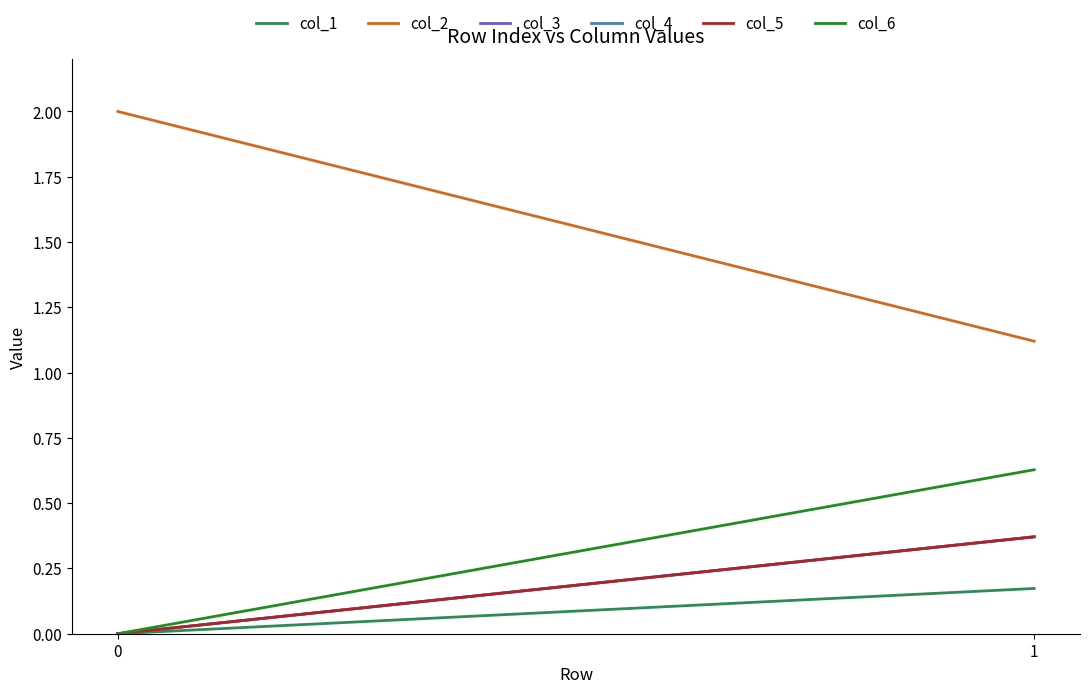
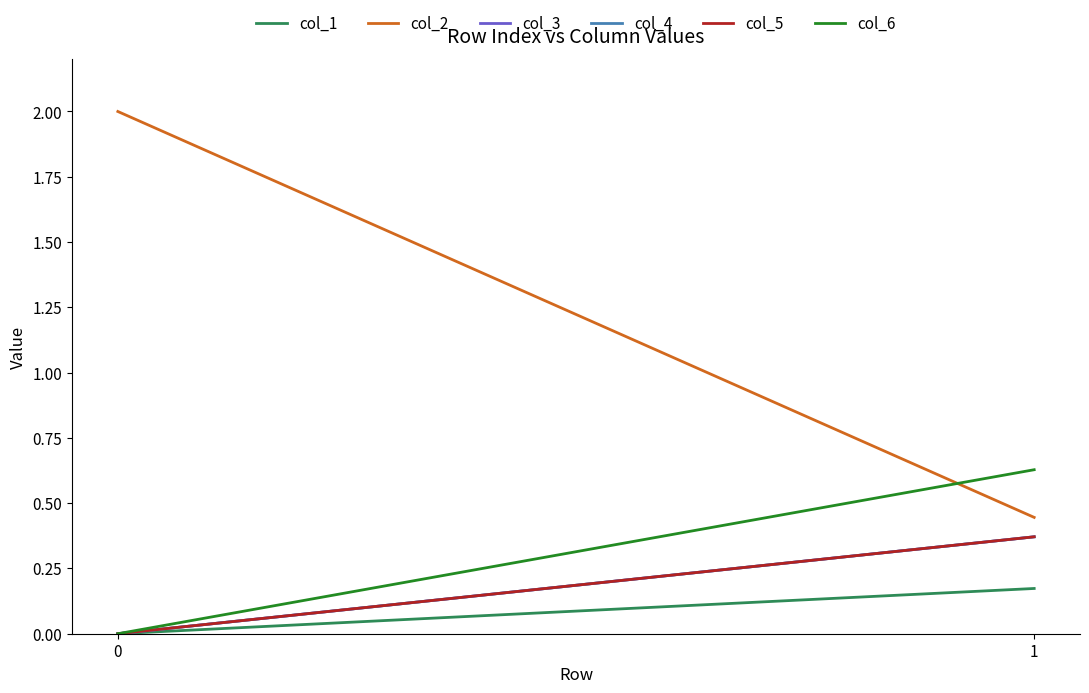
col_2, 1: 1.12 -> 0.45
